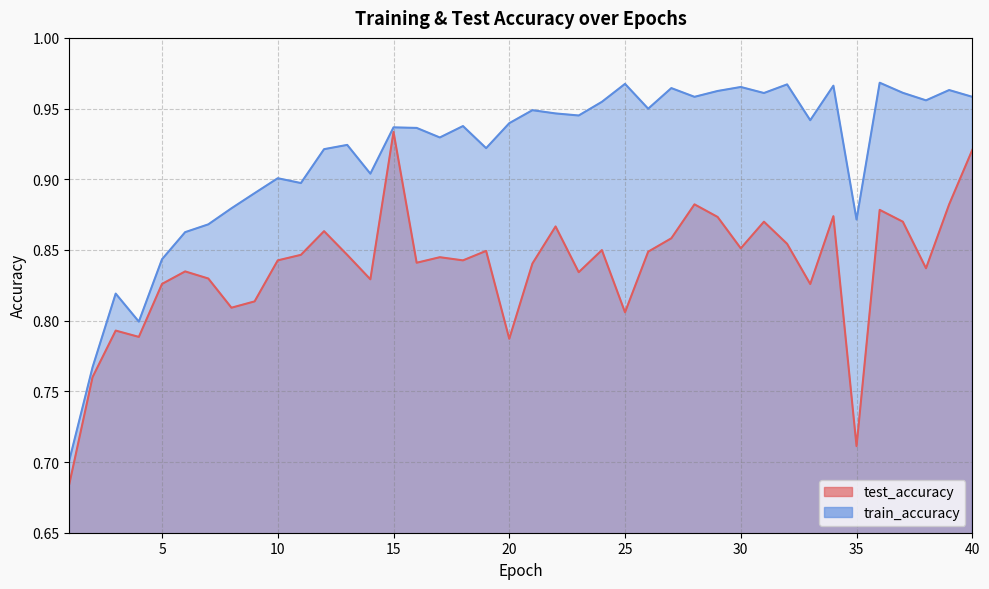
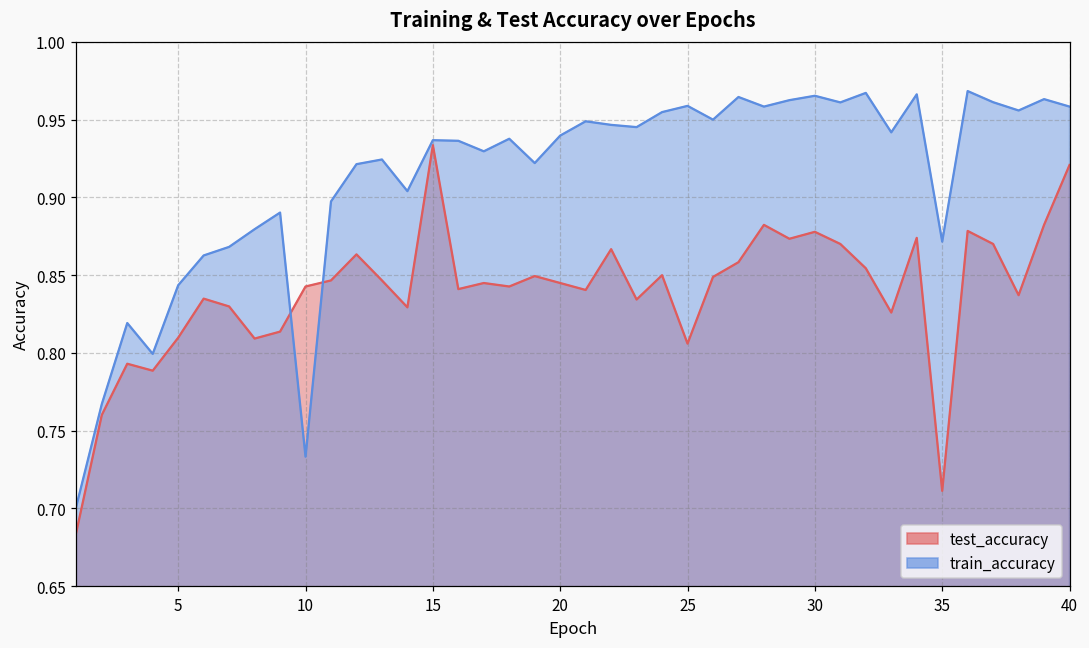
test_accuracy, 5: 0.826 -> 0.810
train_accuracy, 10: 0.901 -> 0.733
test_accuracy, 20: 0.787 -> 0.845
train_accuracy, 25: 0.967 -> 0.959
test_accuracy, 30: 0.851 -> 0.878
